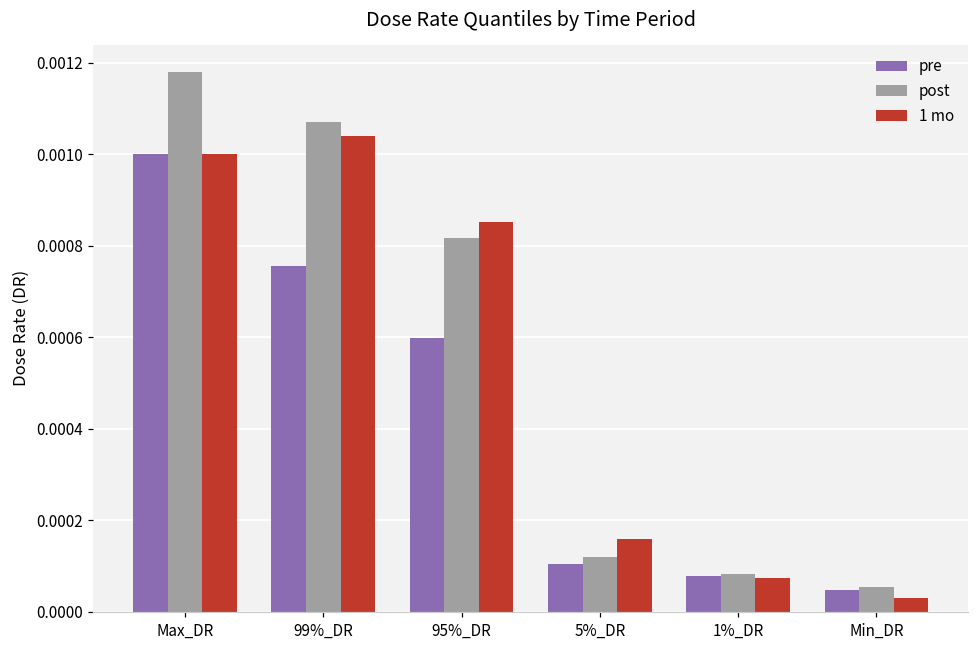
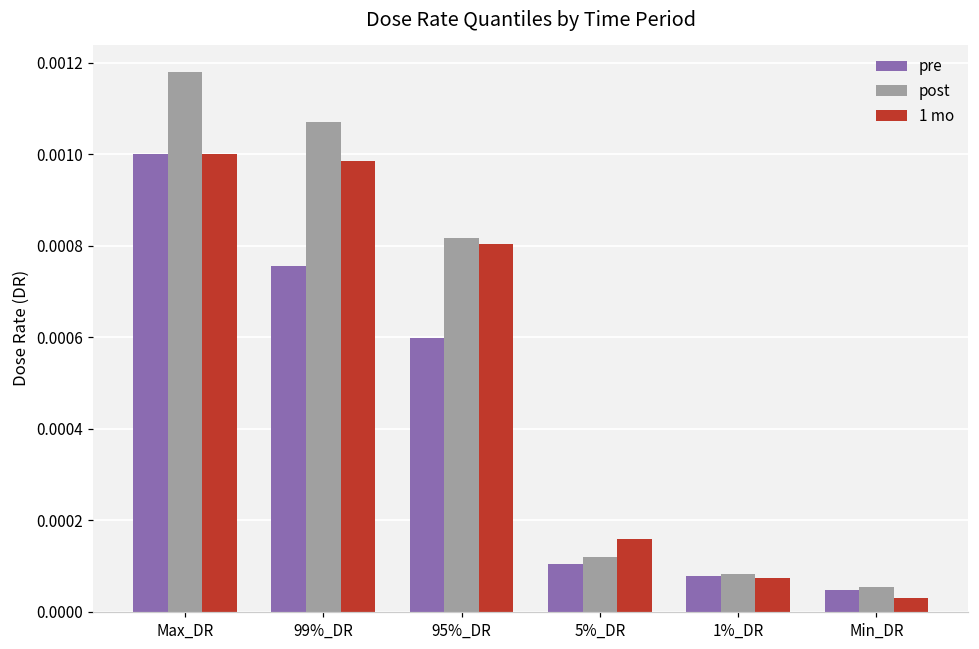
1 mo, 99%_DR: 0.00104 -> 0.00098
1 mo, 95%_DR: 0.00085 -> 0.00080
